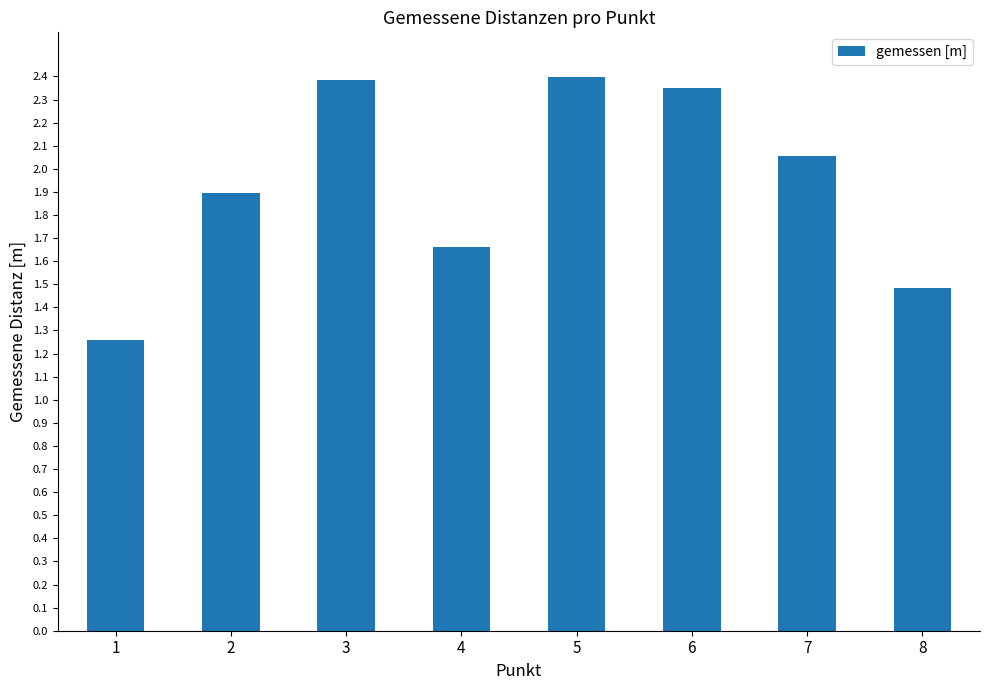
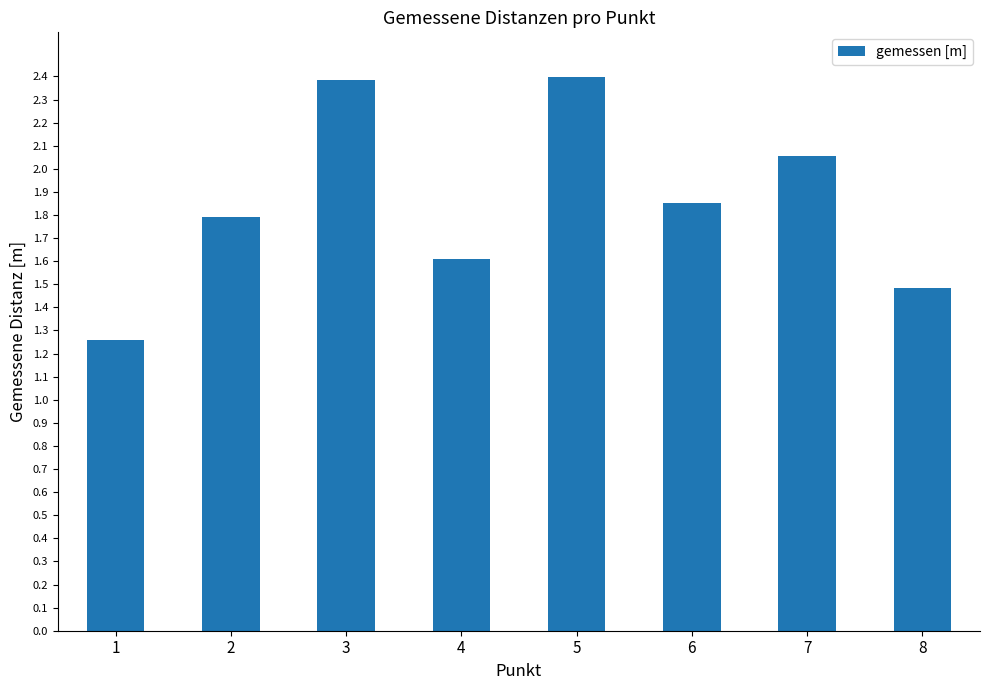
2: 1.89 -> 1.79
4: 1.66 -> 1.61
6: 2.35 -> 1.85
